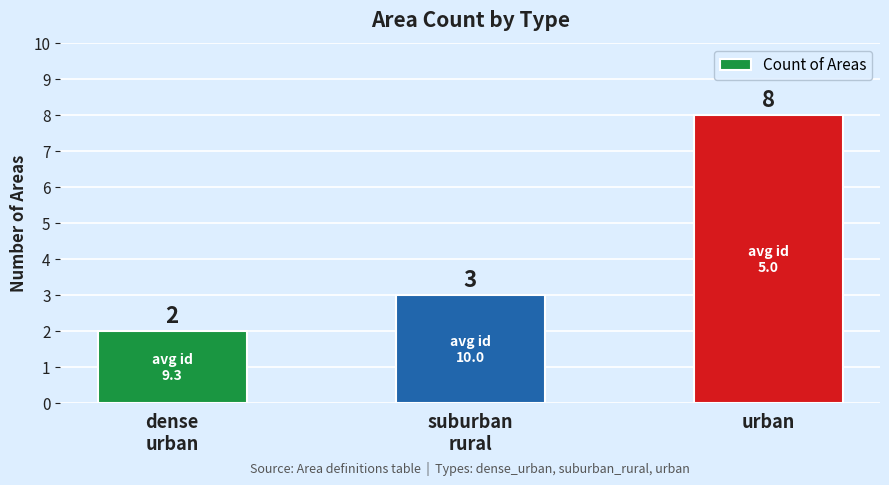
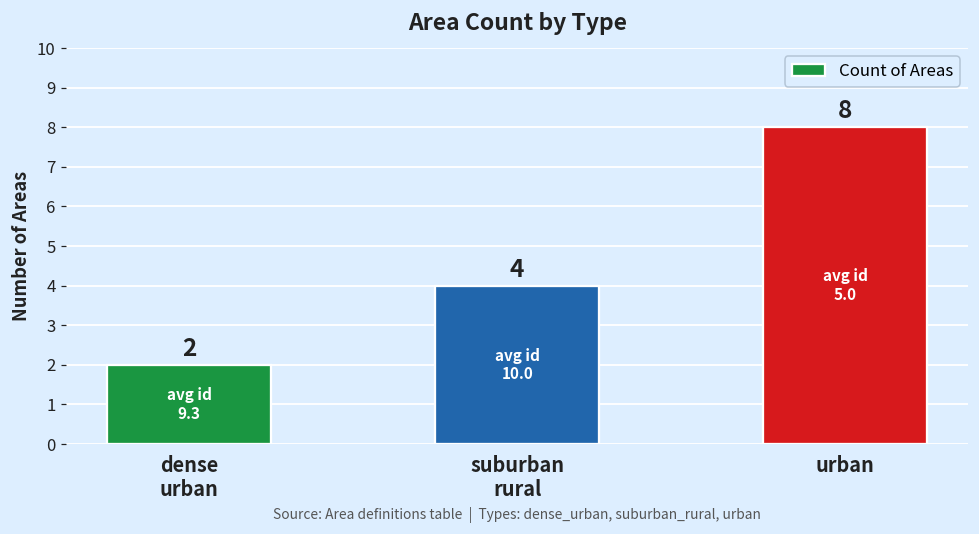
suburban rural: 3 -> 4
